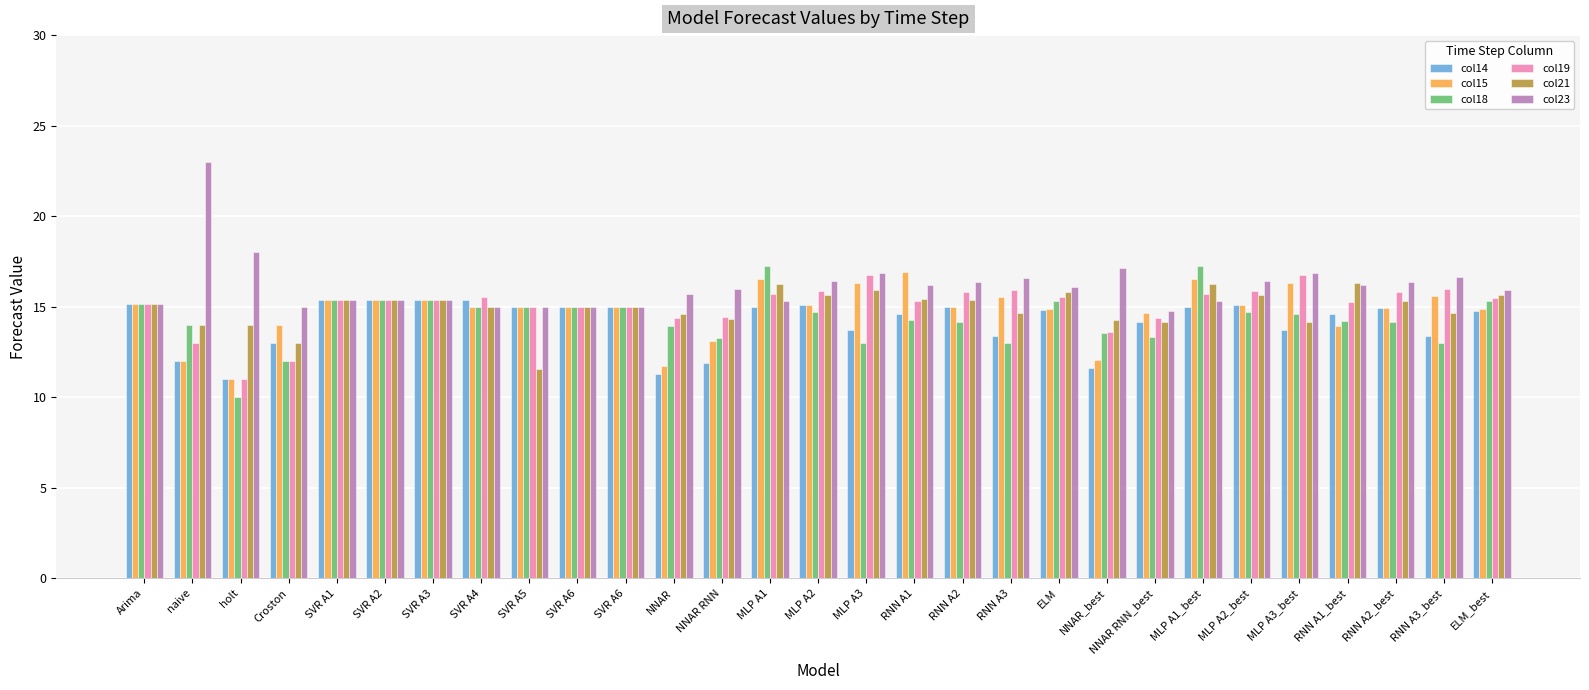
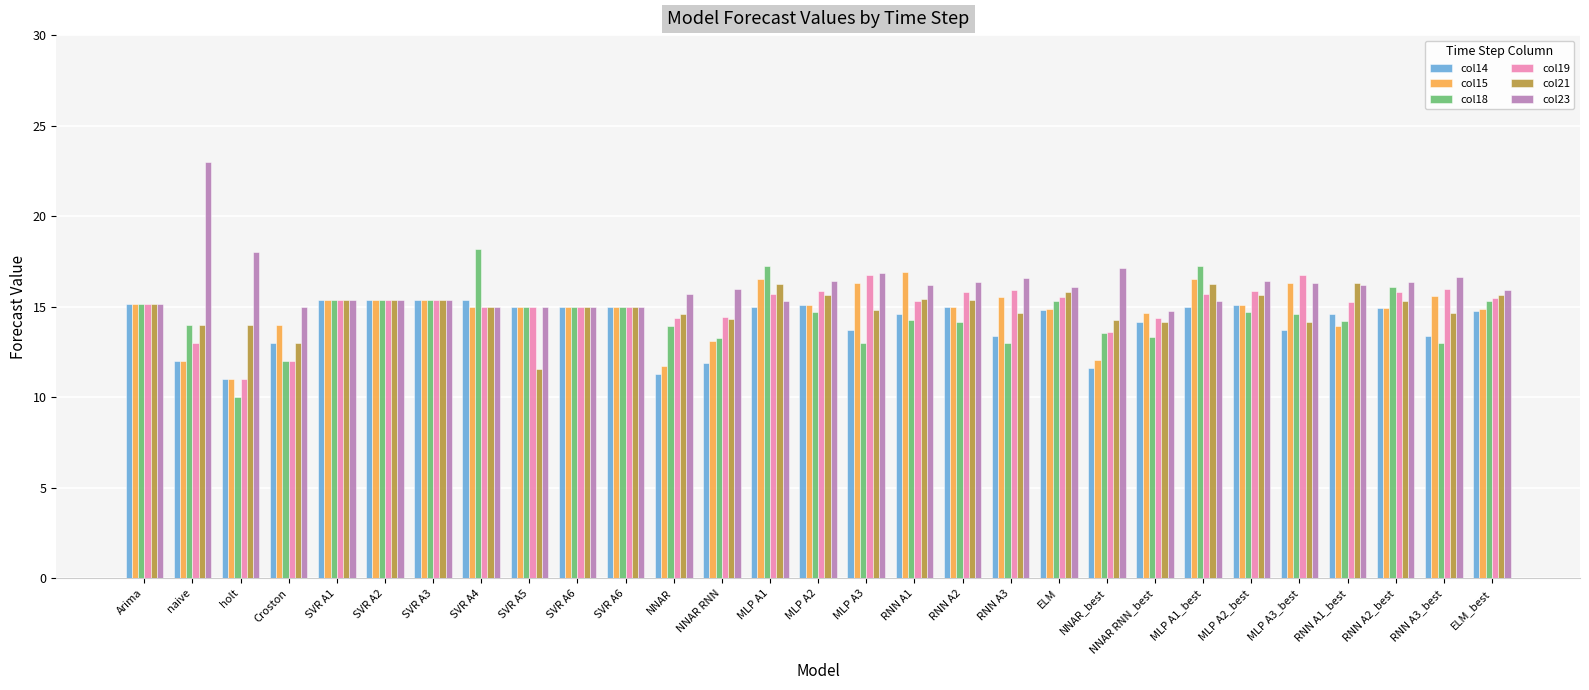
col18, SVR A4: 15.0 -> 18.2
col19, SVR A4: 15.6 -> 15.0
col21, MLP A3: 15.9 -> 14.8
col23, MLP A3_best: 16.9 -> 16.3
col18, RNN A2_best: 14.2 -> 16.1
